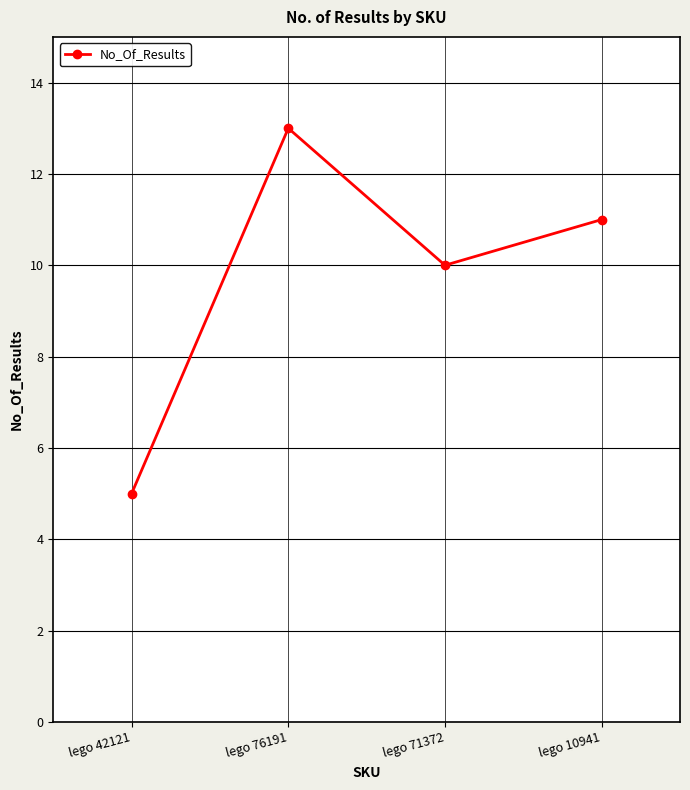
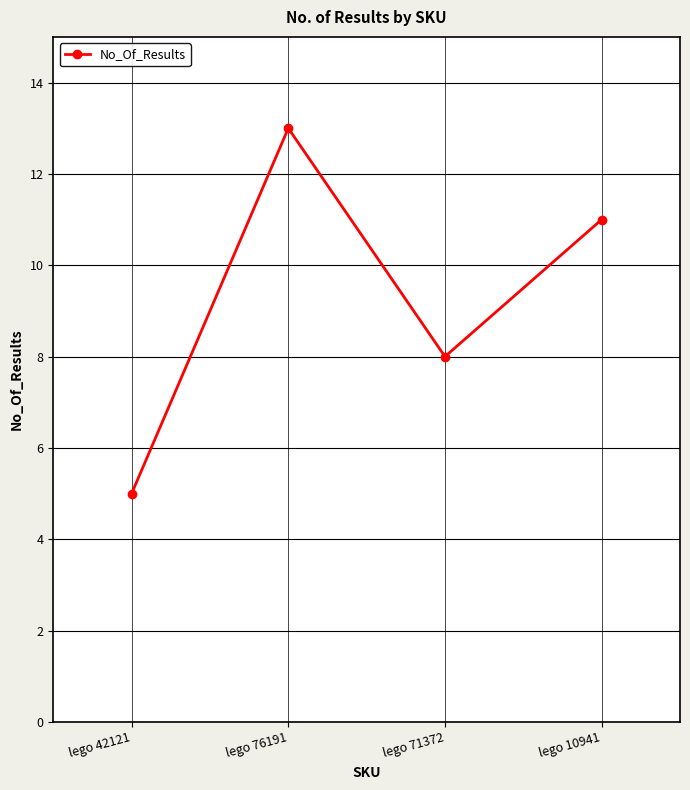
lego 71372: 10 -> 8
